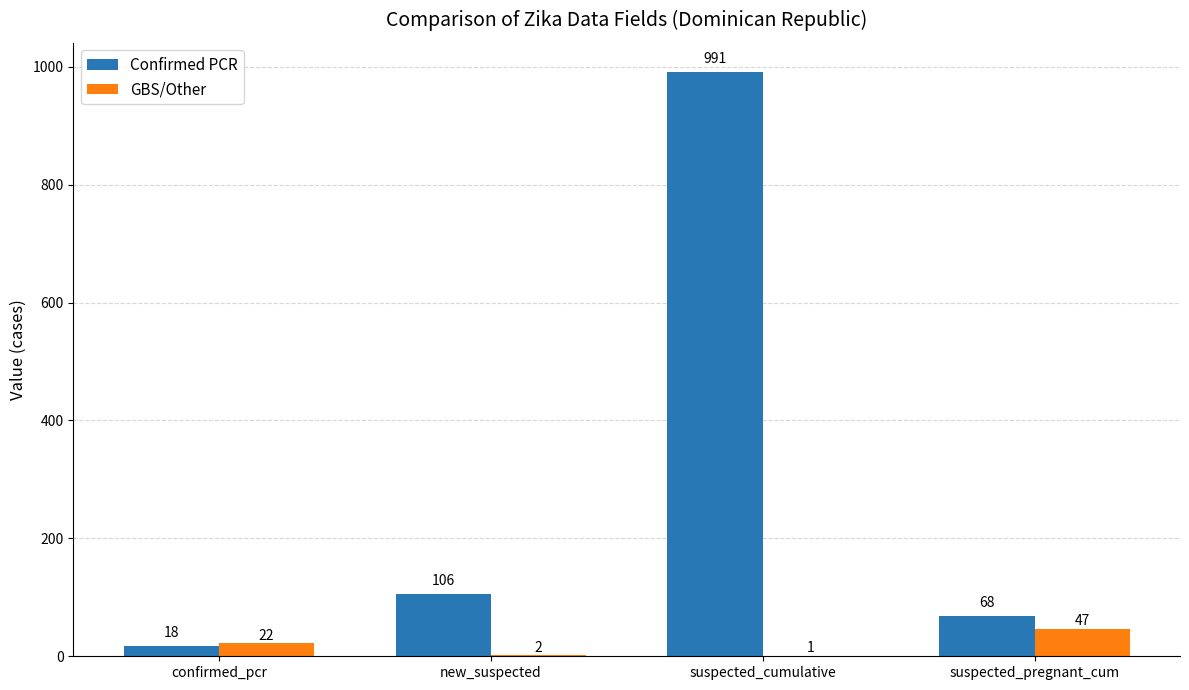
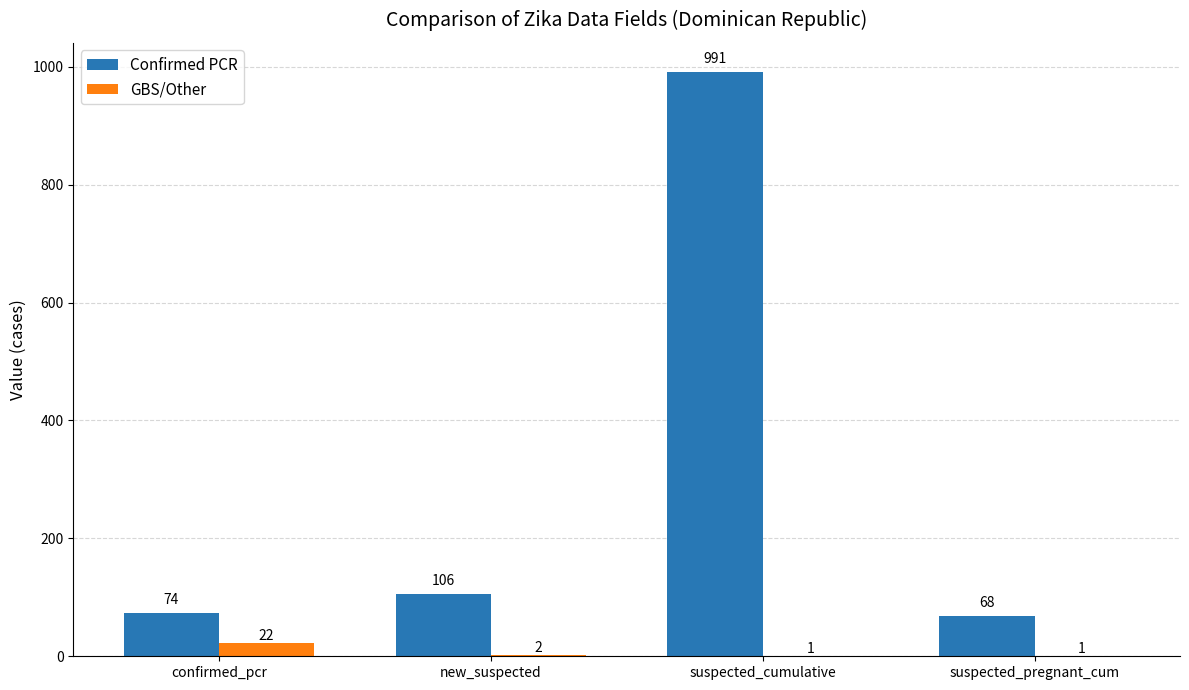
Confirmed PCR, confirmed_pcr: 18 -> 74
GBS/Other, suspected_pregnant_cum: 47 -> 1
